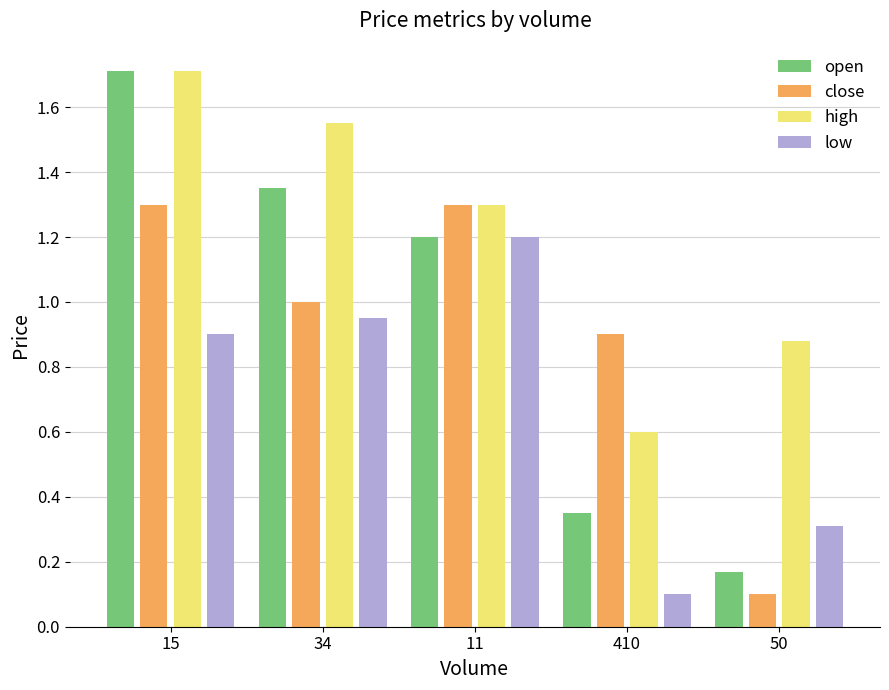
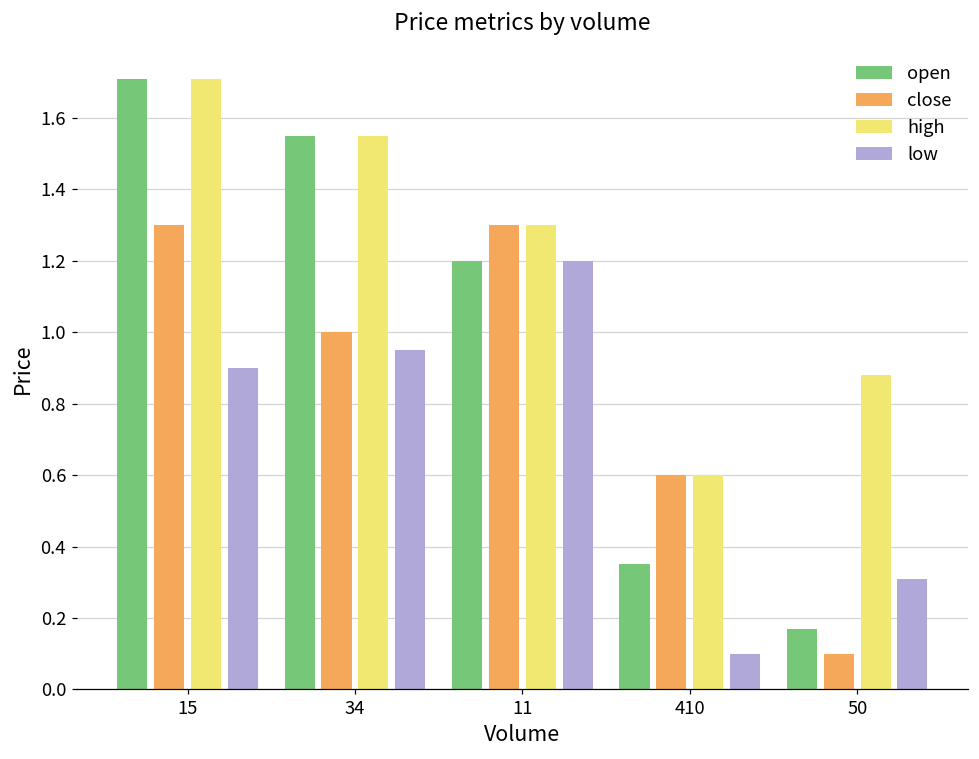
open, 34: 1.35 -> 1.55
close, 410: 0.9 -> 0.6
